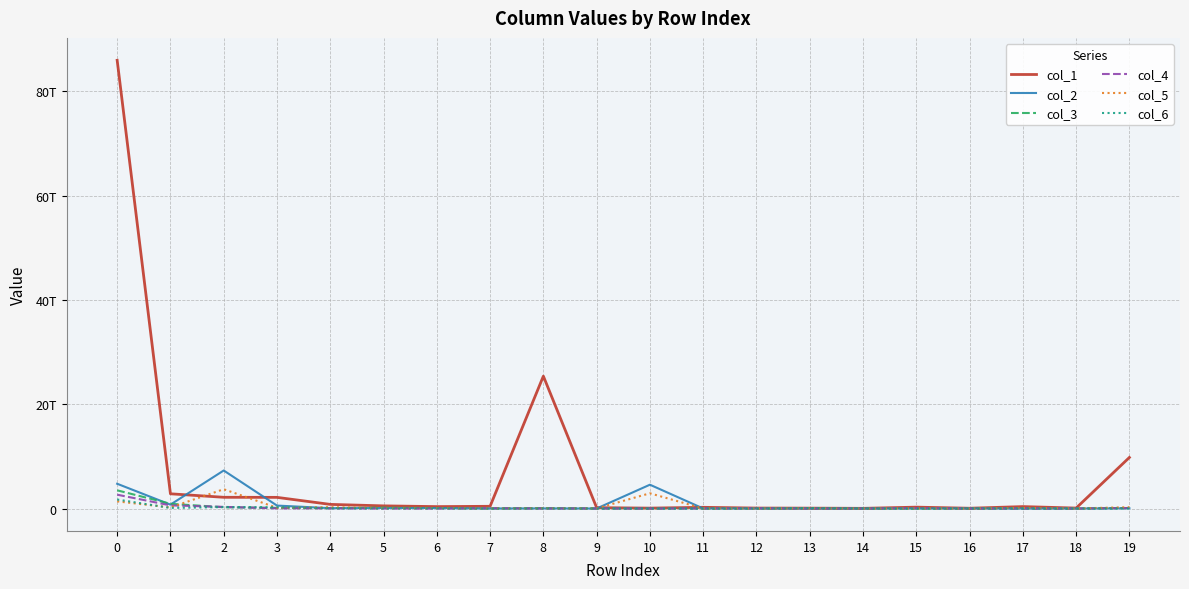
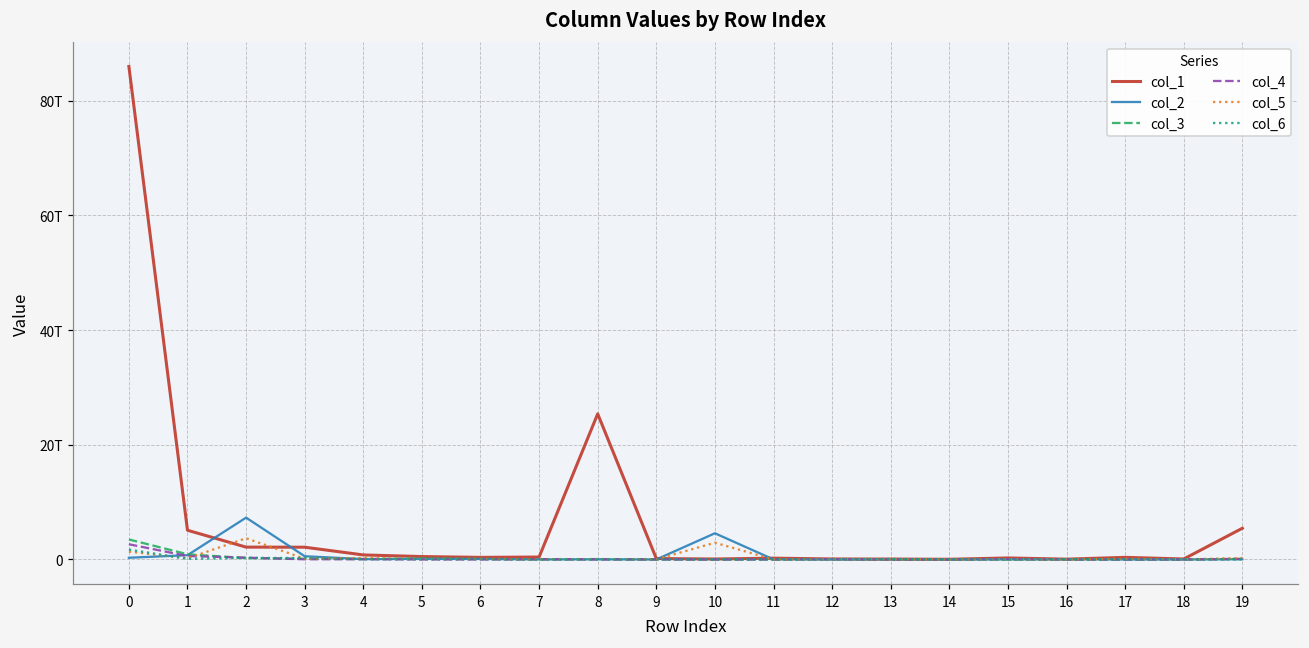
col_2, 0: 5T -> 0T
col_1, 1: 3T -> 5T
col_1, 19: 10T -> 5T
